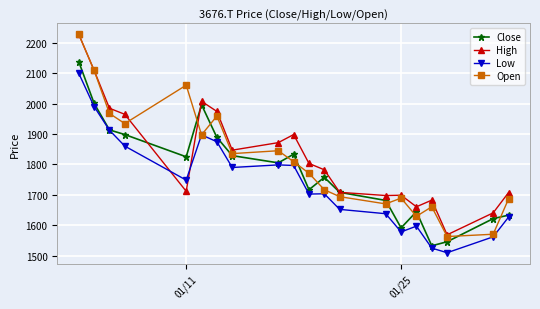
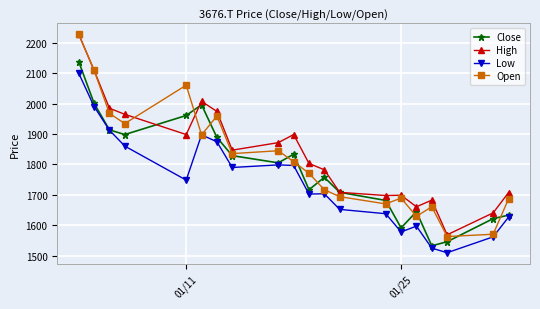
Close, 01/11: 1830 -> 1960
High, 01/11: 1710 -> 1900
